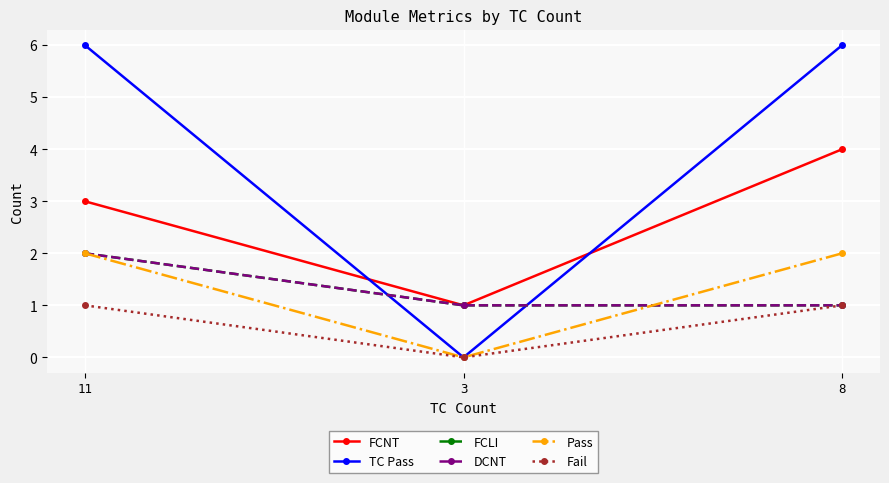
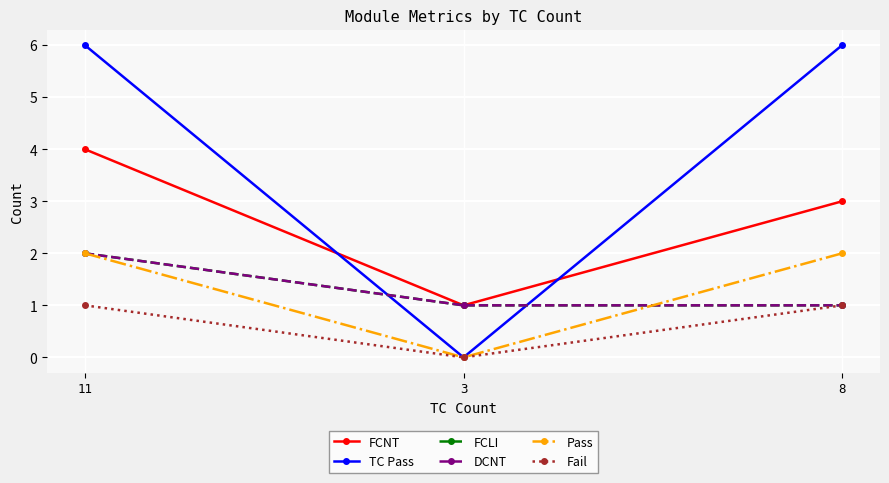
FCNT, 11: 3 -> 4
FCNT, 8: 4 -> 3
